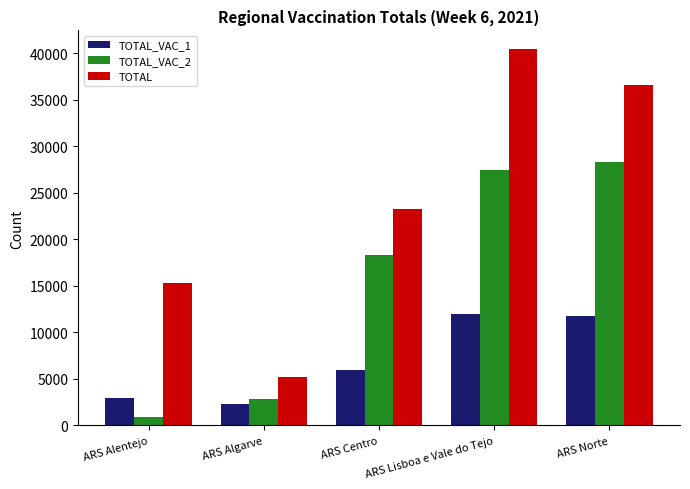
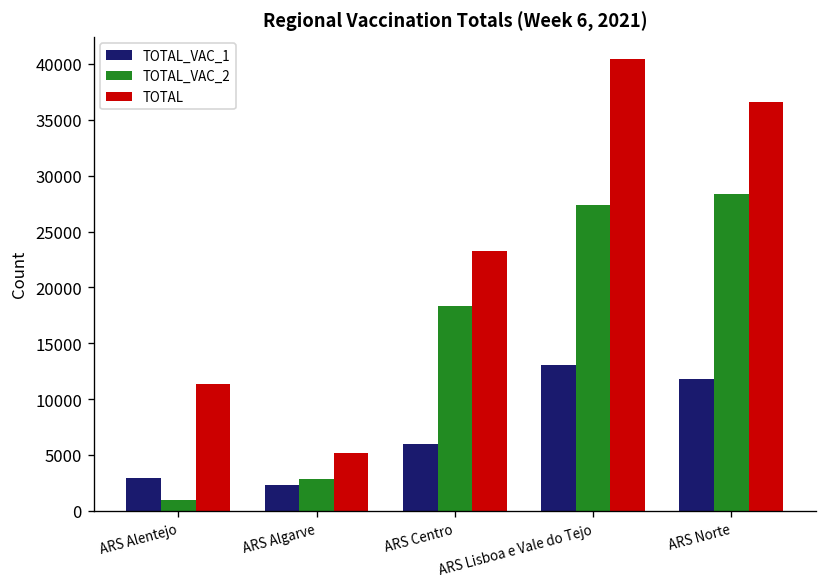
TOTAL, ARS Alentejo: 15000 -> 11000
TOTAL_VAC_1, ARS Lisboa e Vale do Tejo: 12000 -> 13000
